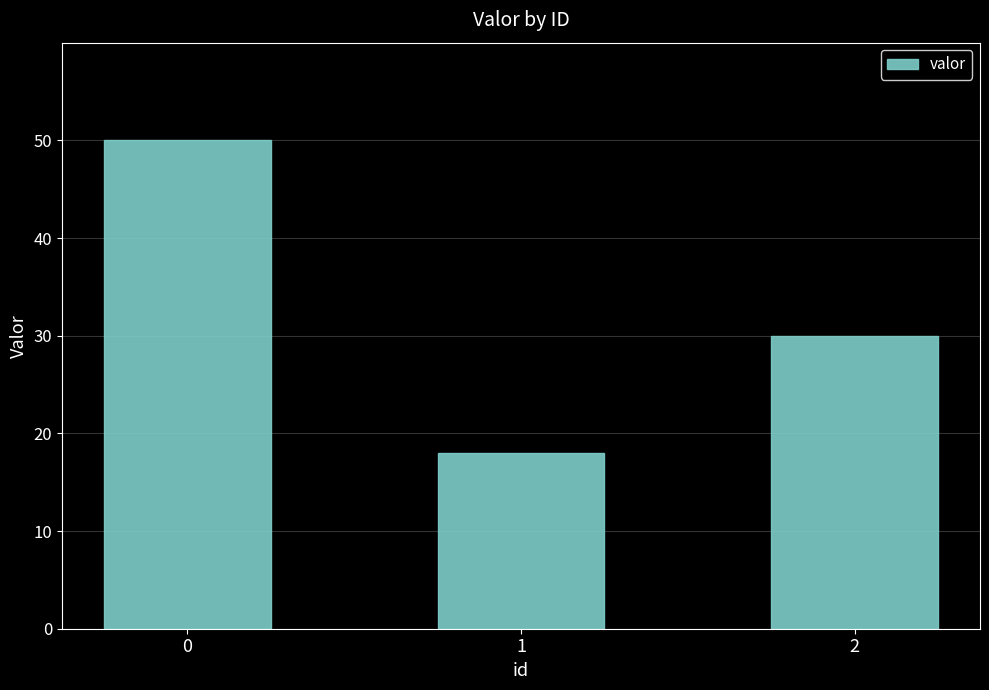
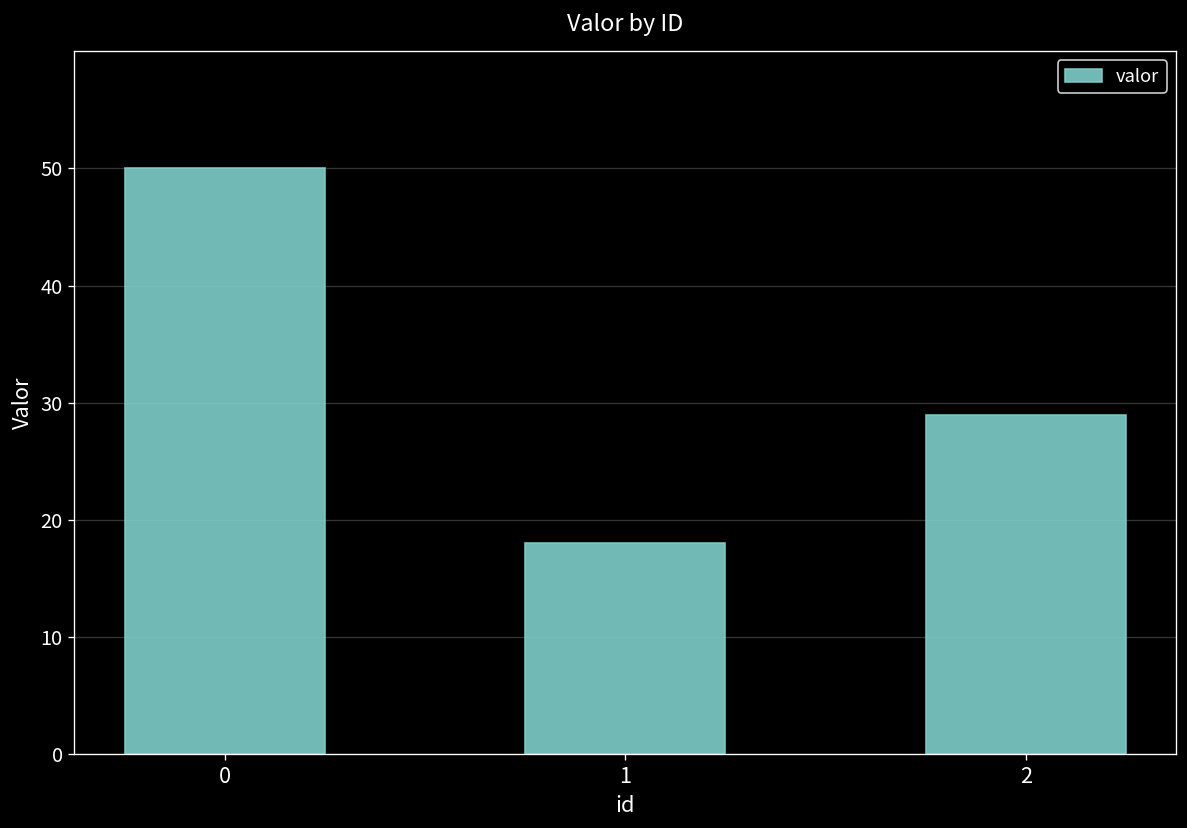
2: 30 -> 29
